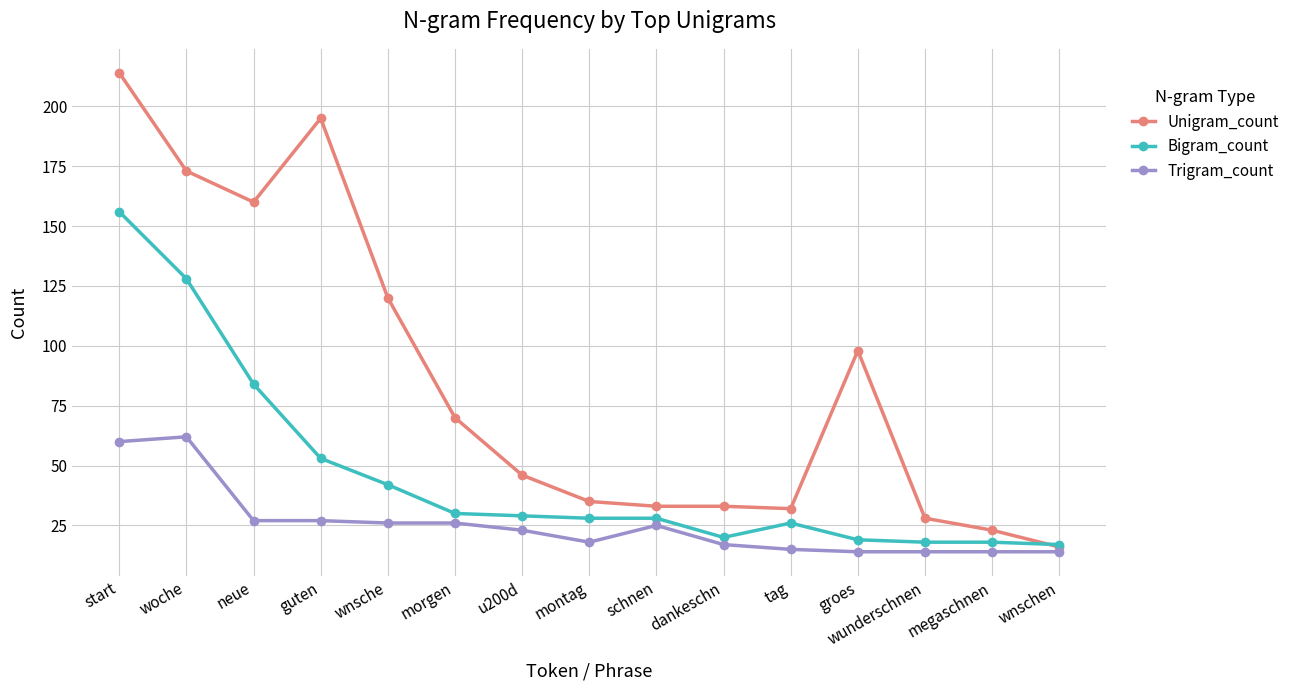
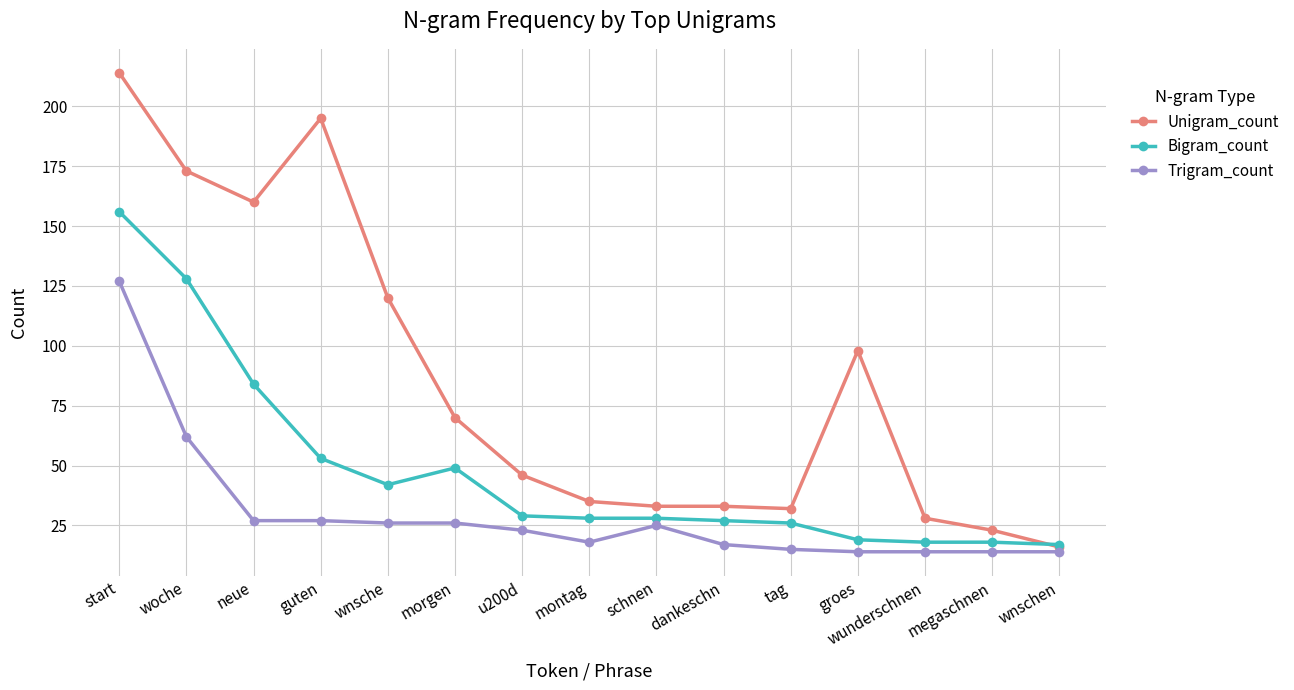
Trigram_count, start: 60 -> 127
Bigram_count, morgen: 30 -> 49
Bigram_count, dankeschn: 20 -> 27
